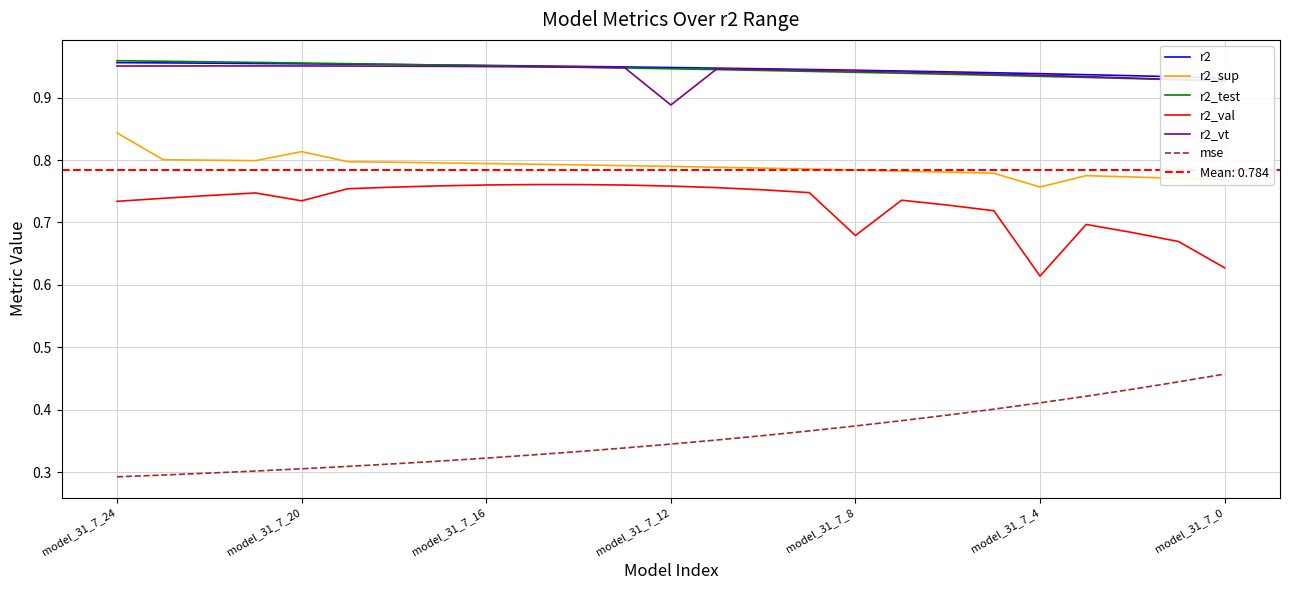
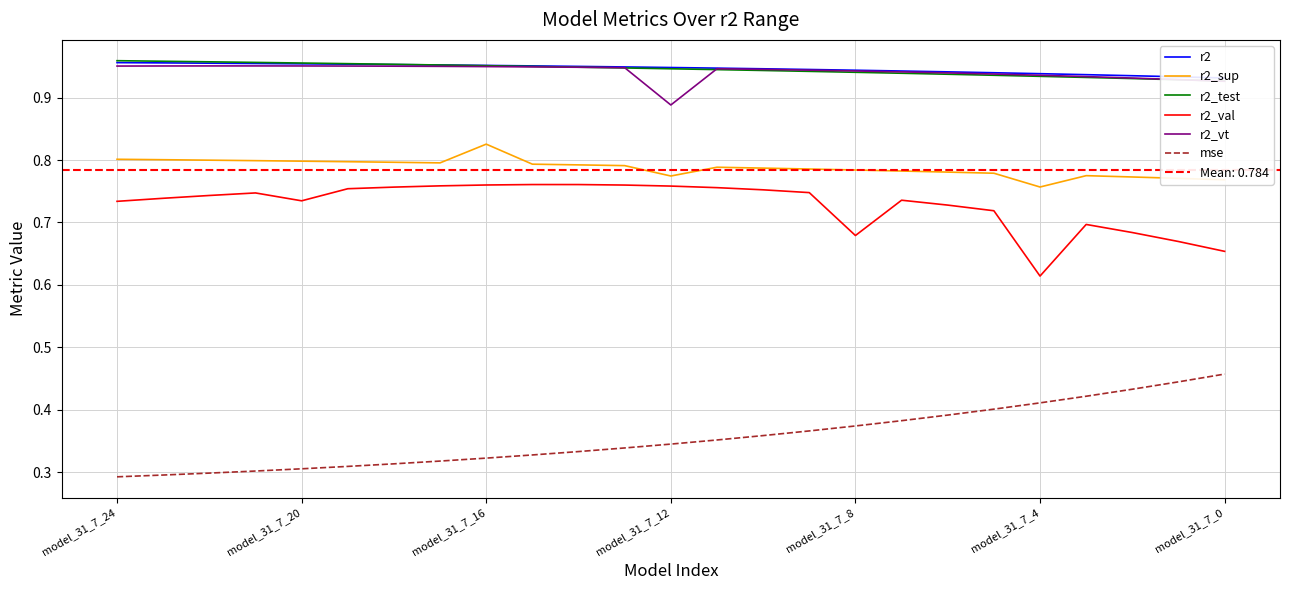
r2_sup, model_31_7_24: 0.84 -> 0.80
r2_sup, model_31_7_20: 0.81 -> 0.80
r2_sup, model_31_7_16: 0.79 -> 0.83
r2_sup, model_31_7_12: 0.79 -> 0.77
r2_val, model_31_7_0: 0.63 -> 0.65
